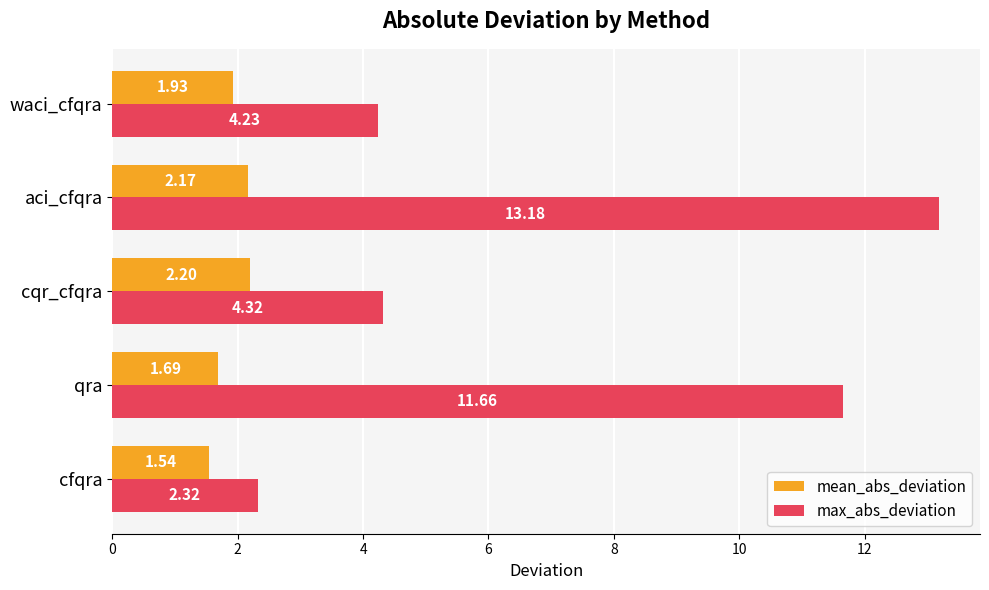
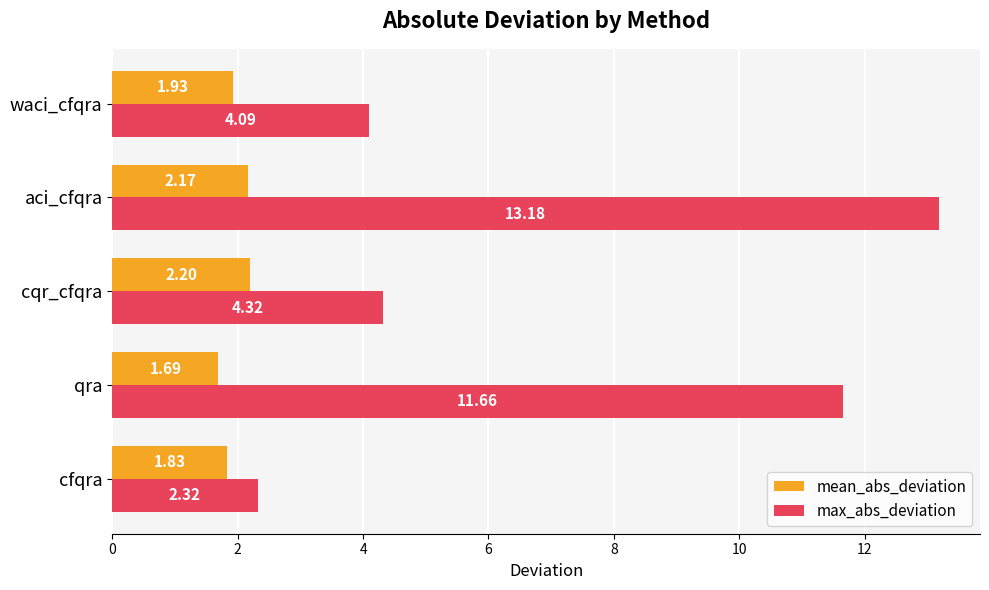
max_abs_deviation, waci_cfqra: 4.23 -> 4.09
mean_abs_deviation, cfqra: 1.54 -> 1.83
